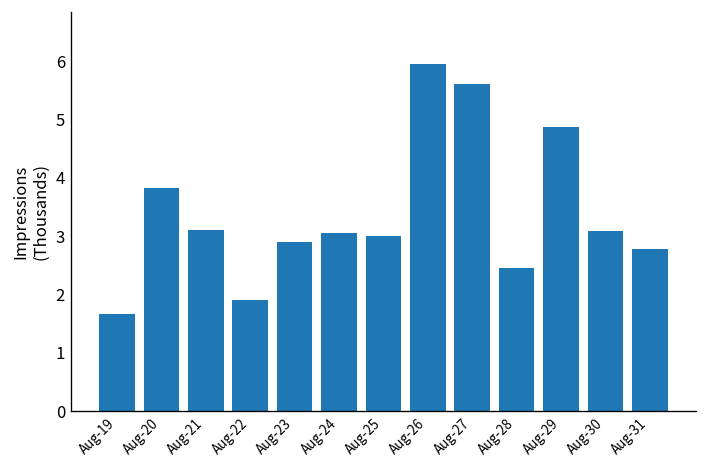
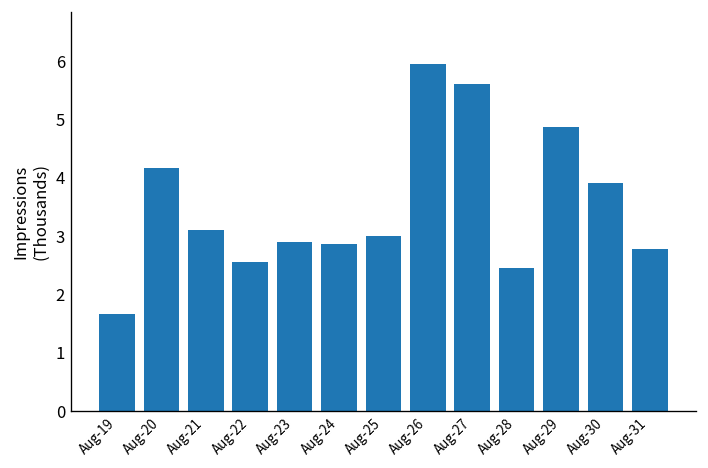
Aug-20: 3.8 -> 4.2
Aug-22: 1.9 -> 2.6
Aug-24: 3.1 -> 2.9
Aug-30: 3.1 -> 3.9
